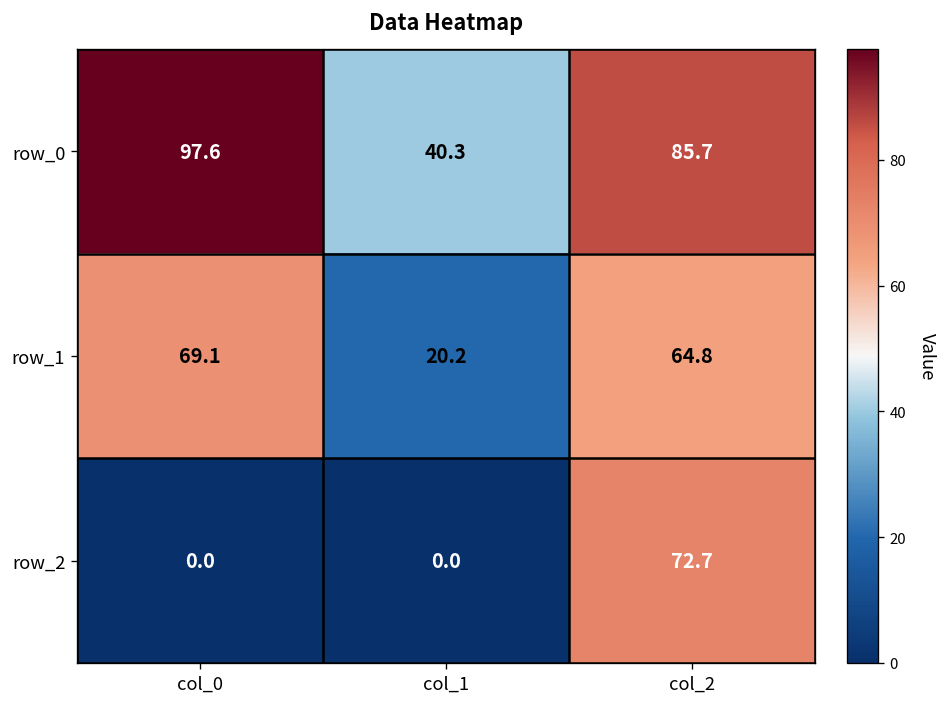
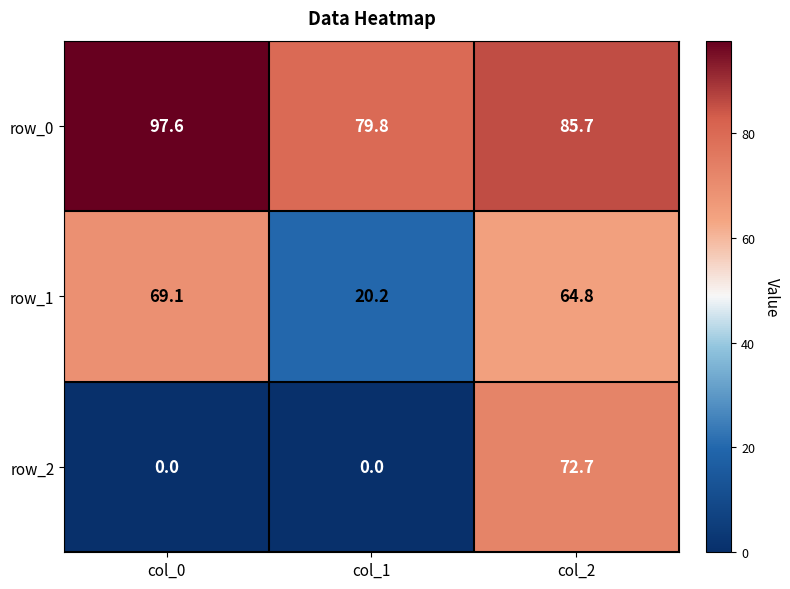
row_0, col_1: 40.3 -> 79.8
